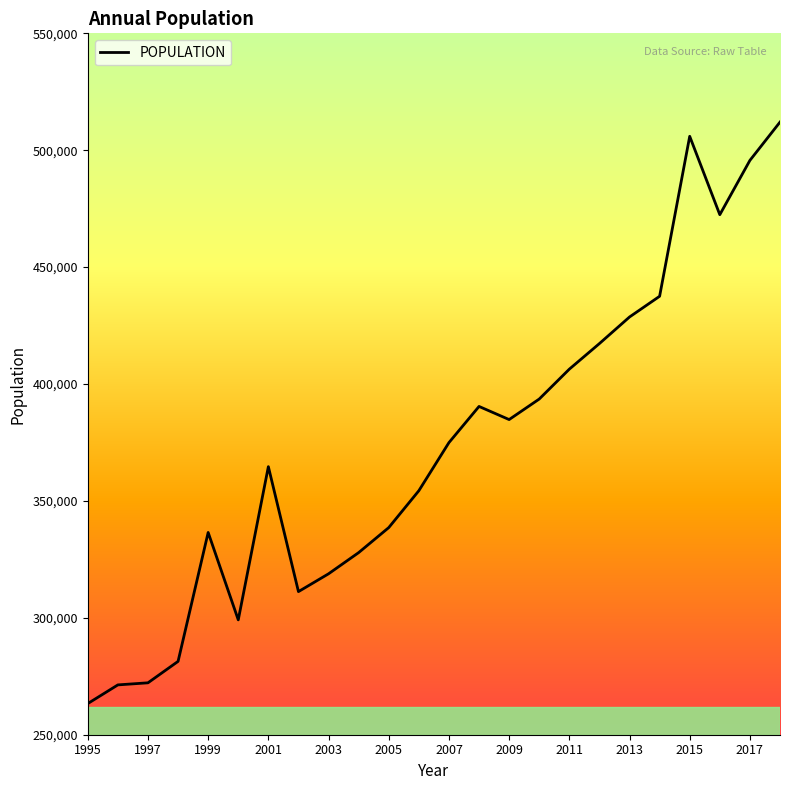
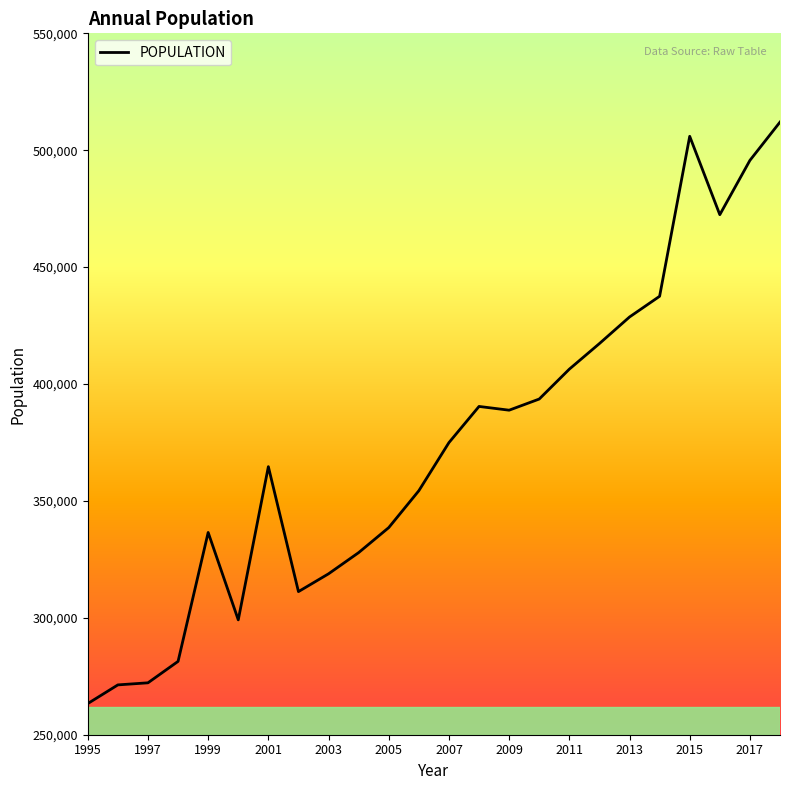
2009: 385,000 -> 389,000
